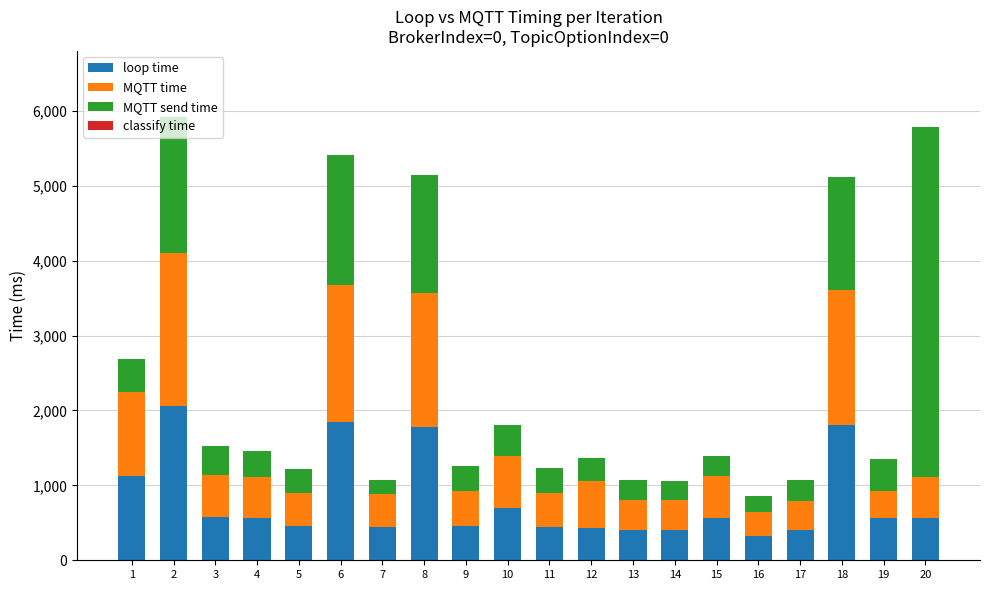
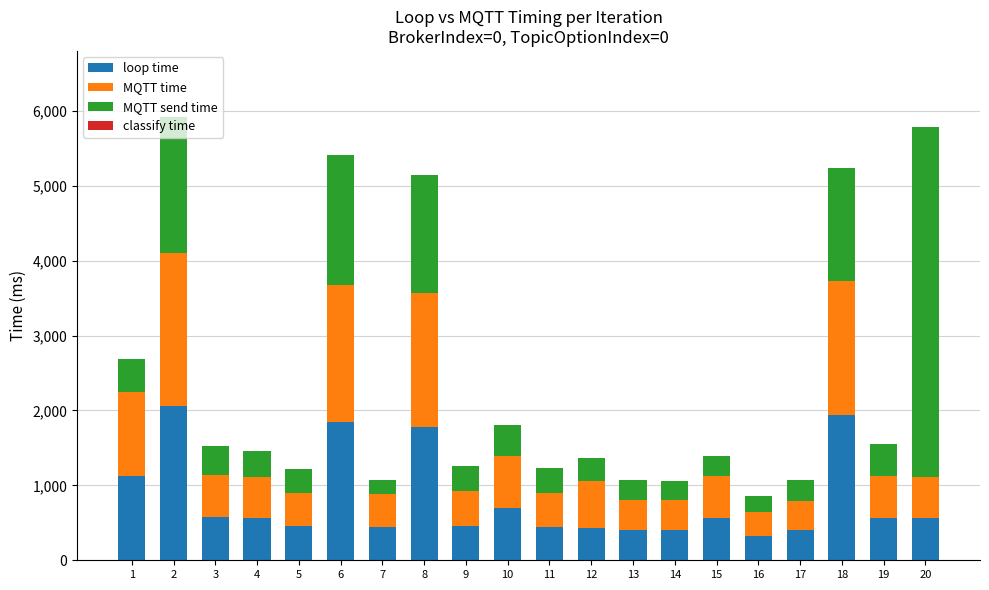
loop time, 18: 1,800 -> 1,900
MQTT time, 19: 400 -> 600
